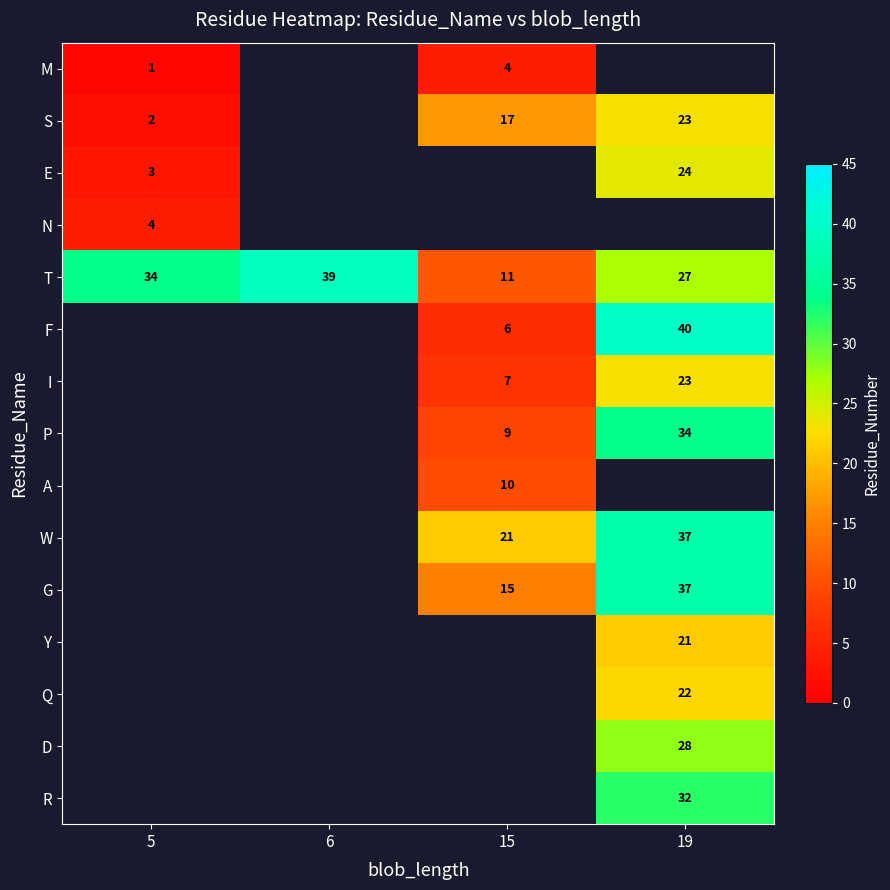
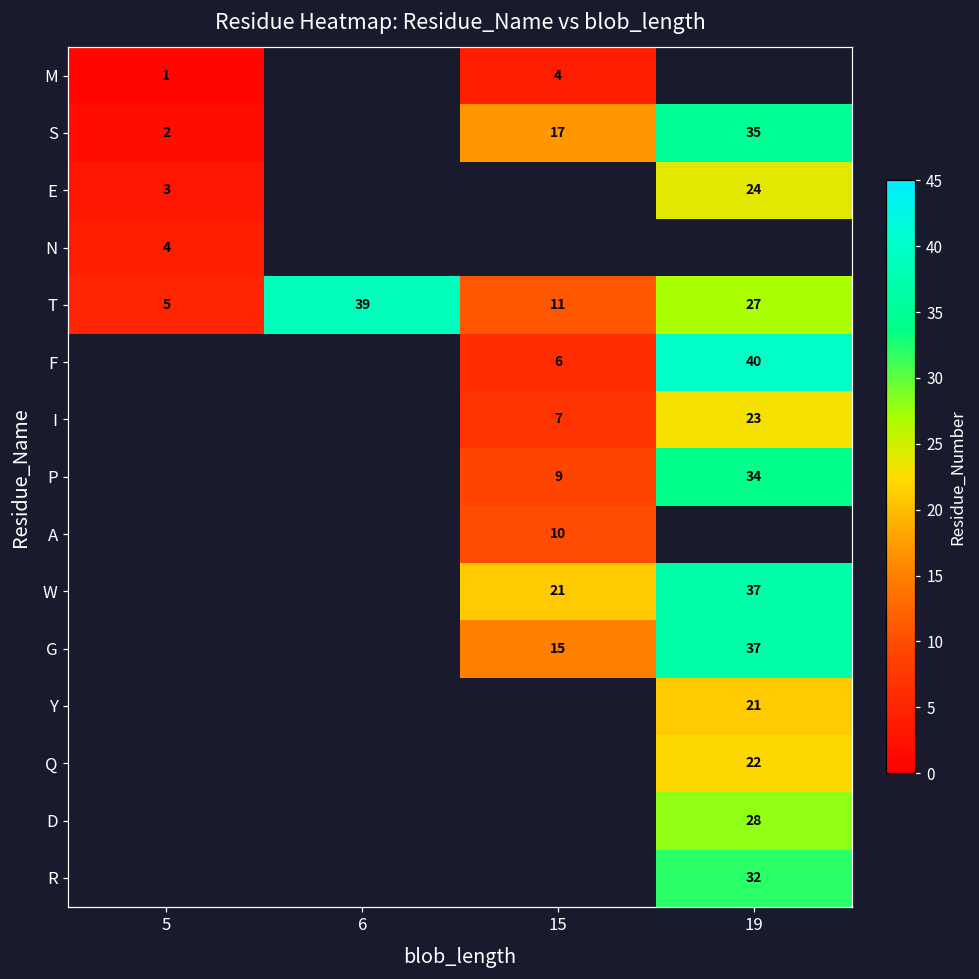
S, 19: 23 -> 35
T, 5: 34 -> 5
